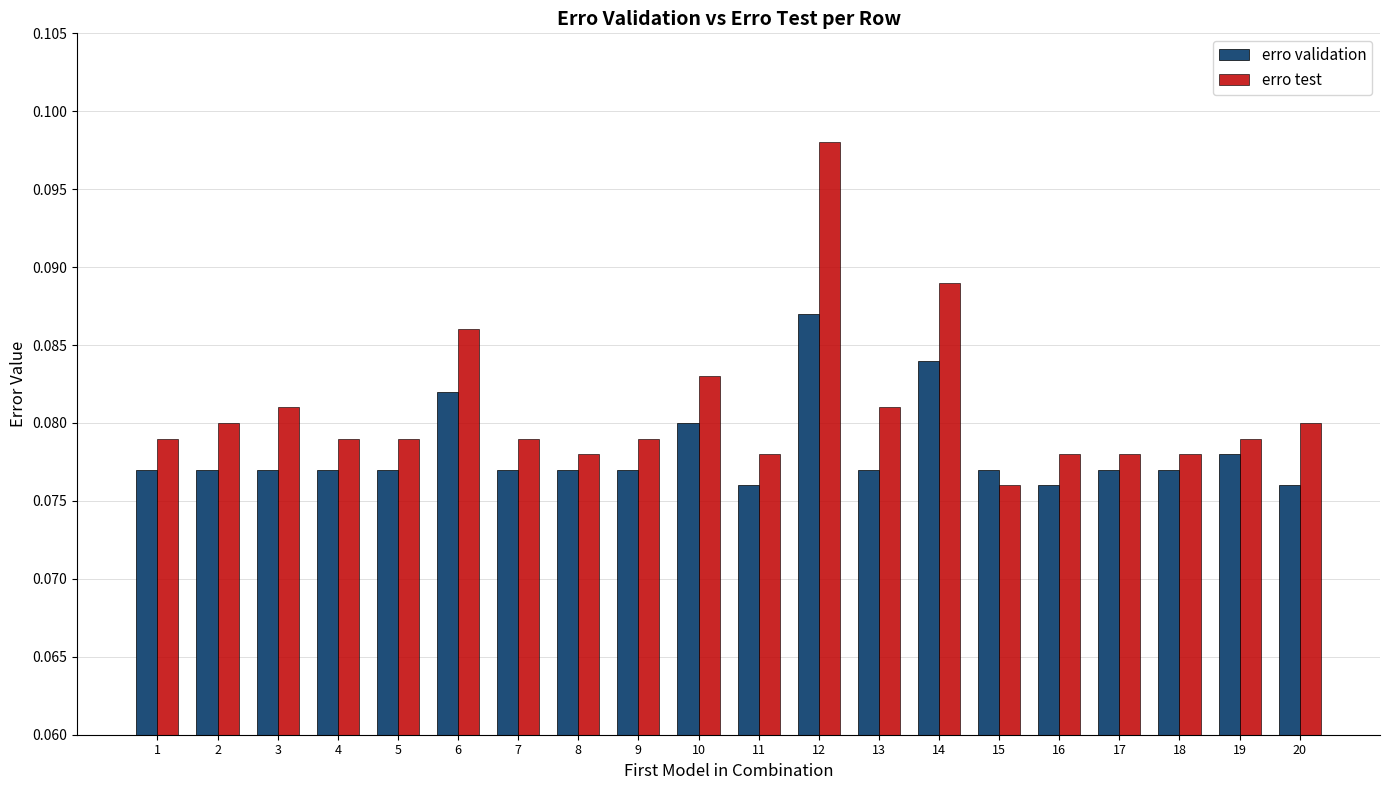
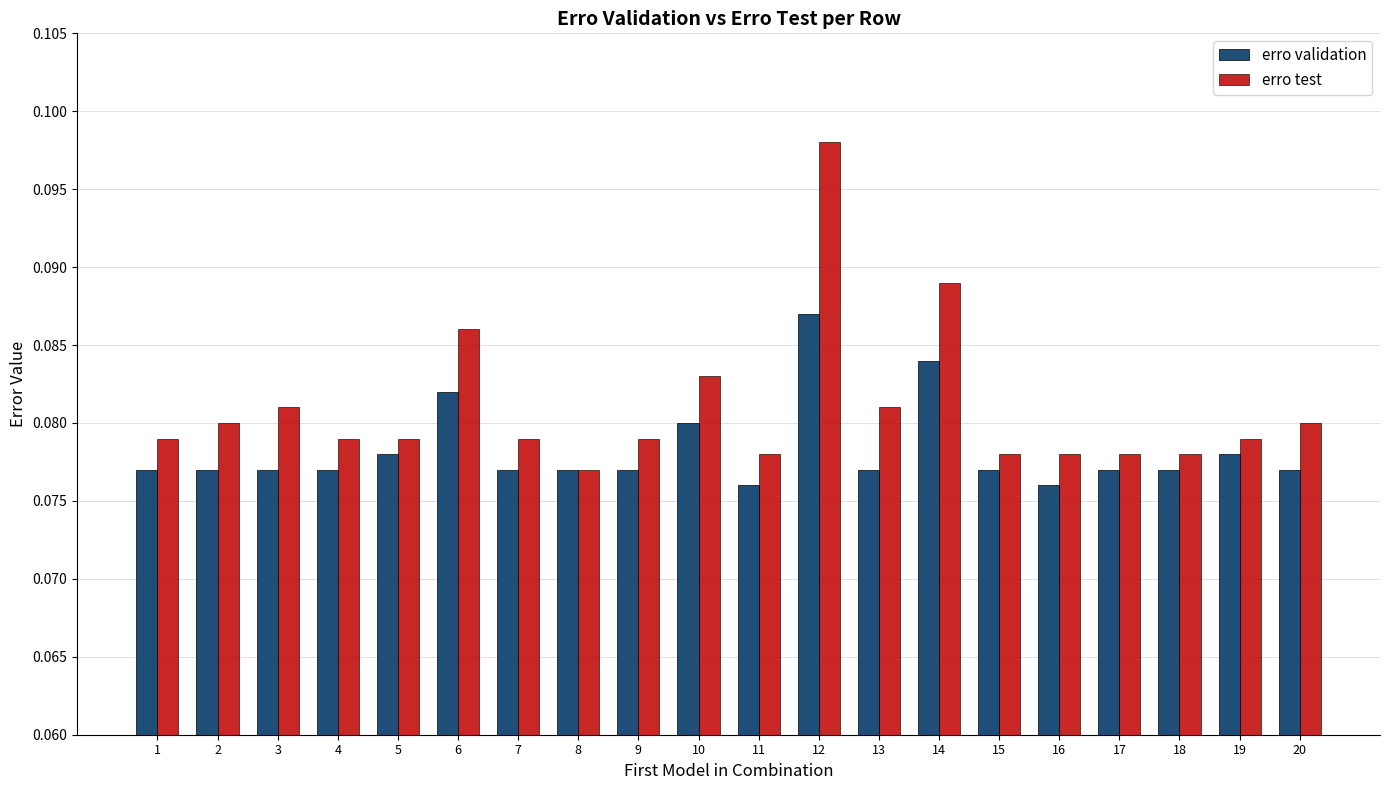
erro validation, 5: 0.077 -> 0.078
erro test, 8: 0.078 -> 0.077
erro test, 15: 0.076 -> 0.078
erro validation, 20: 0.076 -> 0.077
